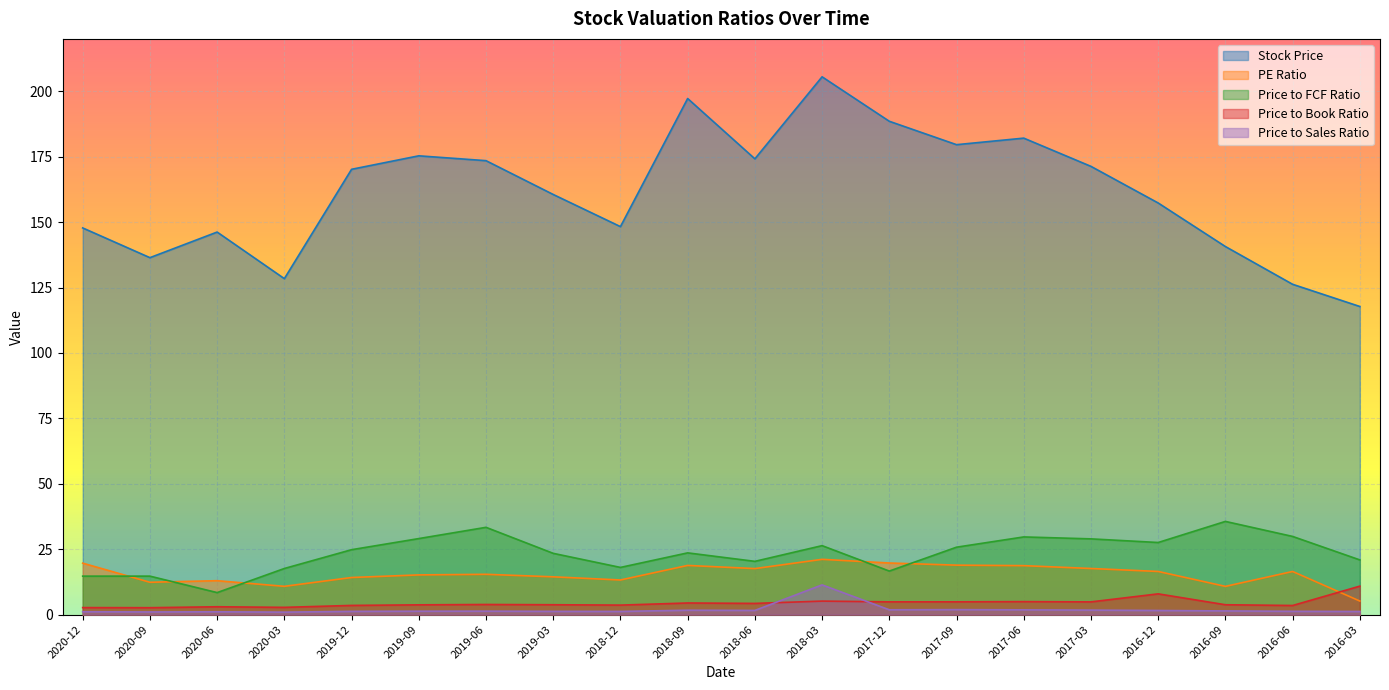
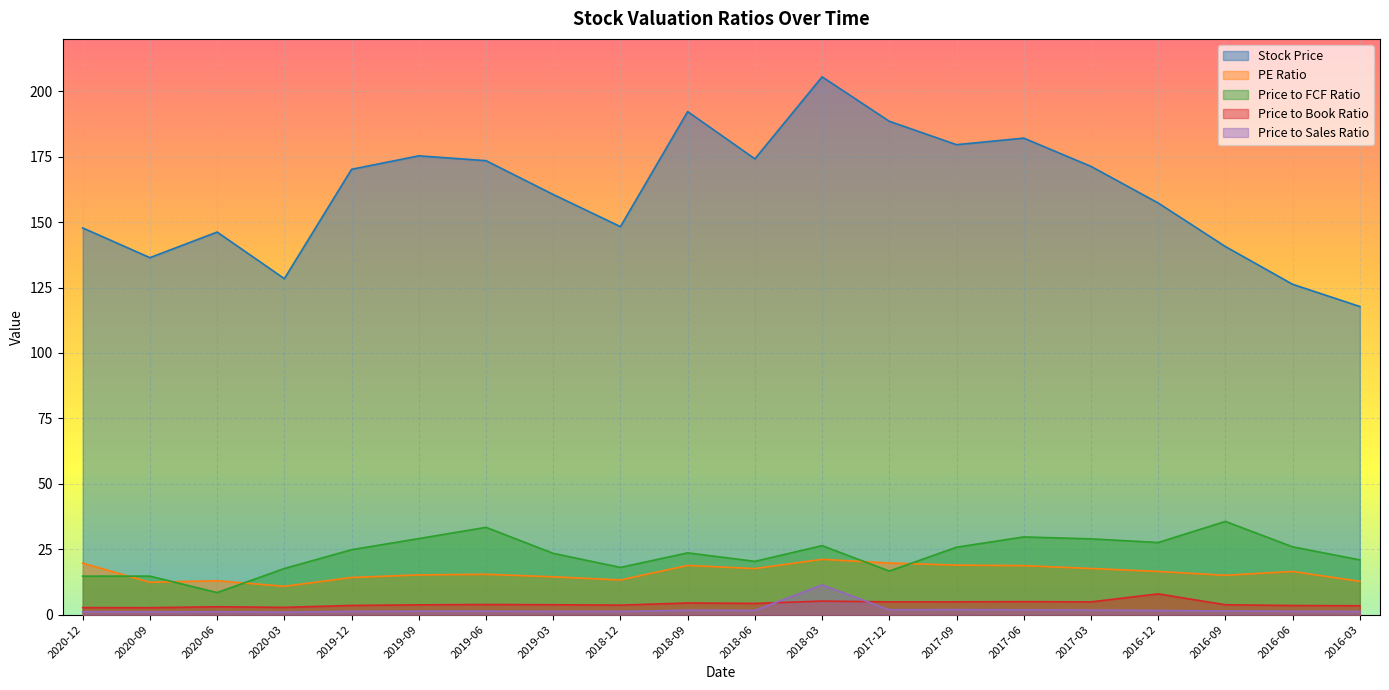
Stock Price, 2018-09: 197 -> 192
PE Ratio, 2016-09: 11 -> 15
Price to FCF Ratio, 2016-06: 30 -> 26
PE Ratio, 2016-03: 5 -> 13
Price to Book Ratio, 2016-03: 11 -> 3
